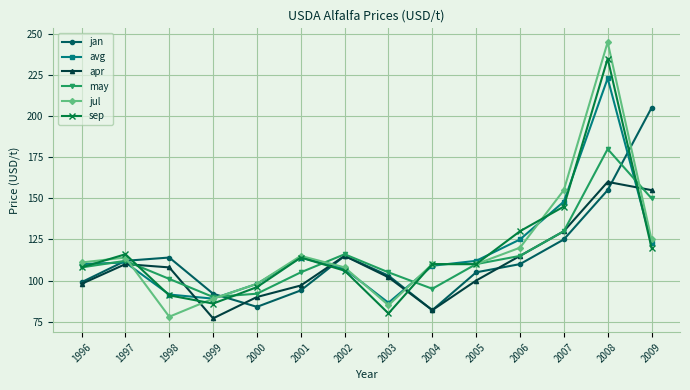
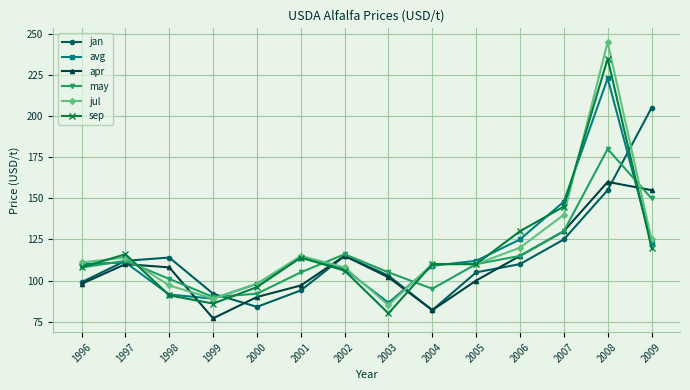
jul, 1998: 78 -> 97
jul, 2007: 155 -> 140
